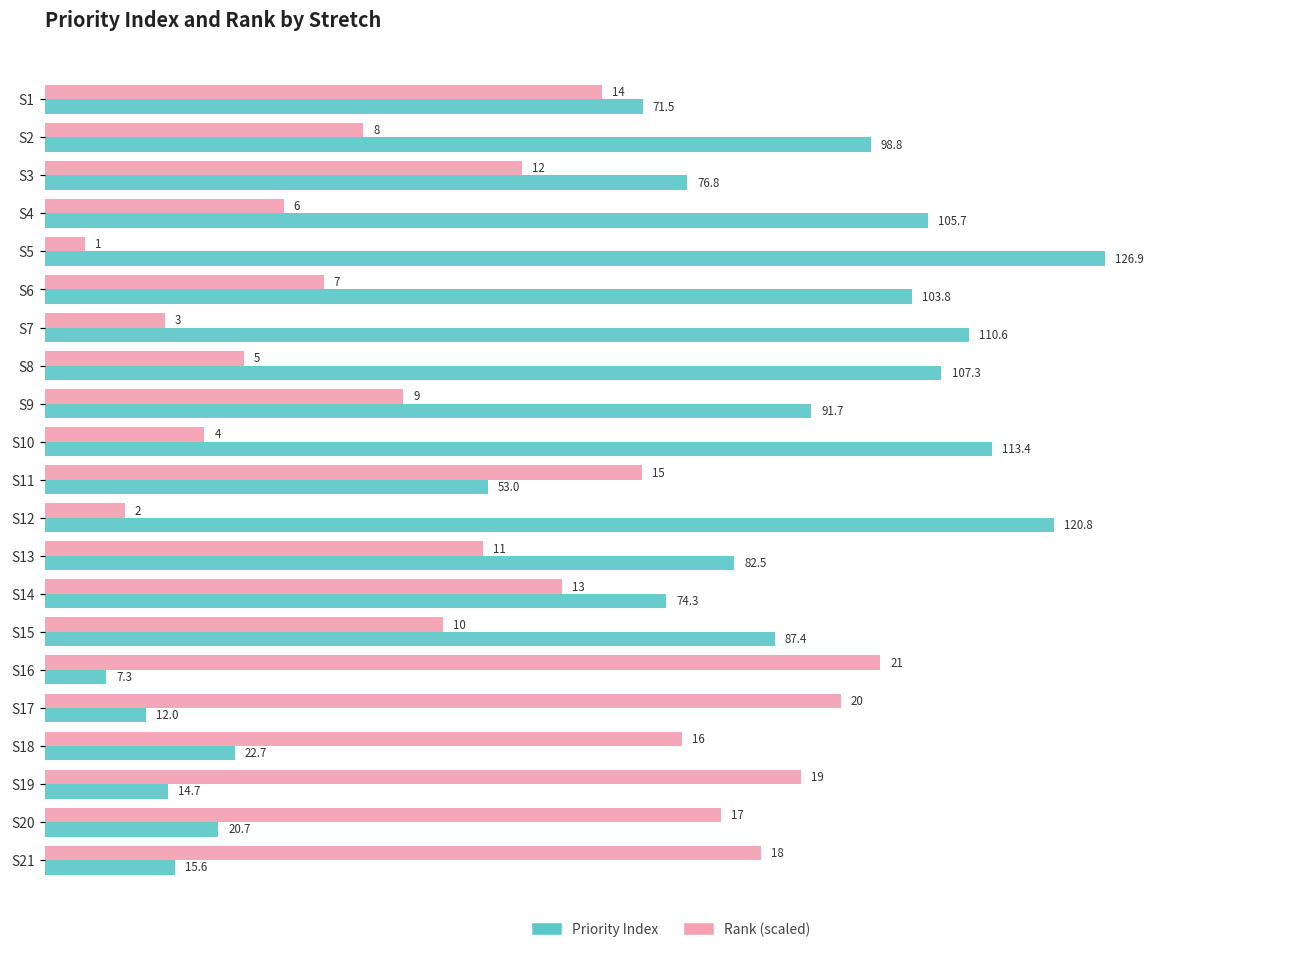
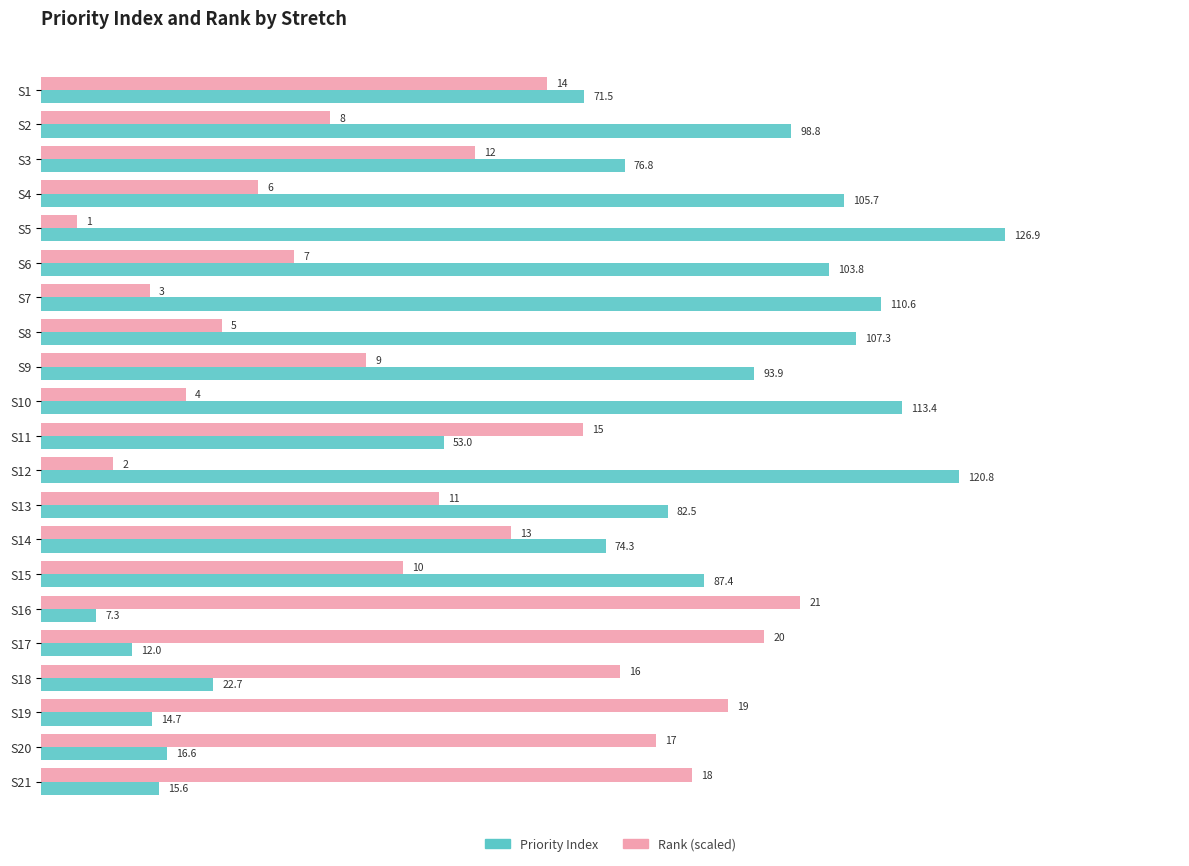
Priority Index, S9: 91.7 -> 93.9
Priority Index, S20: 20.7 -> 16.6
